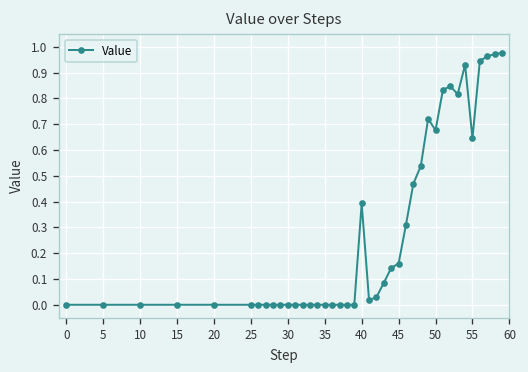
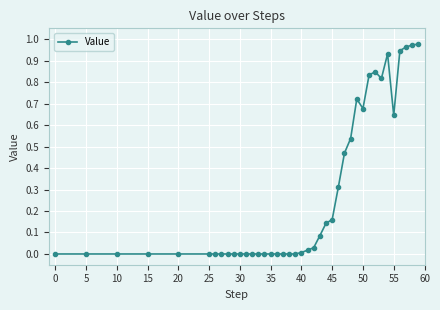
40: 0.39 -> 0.01
